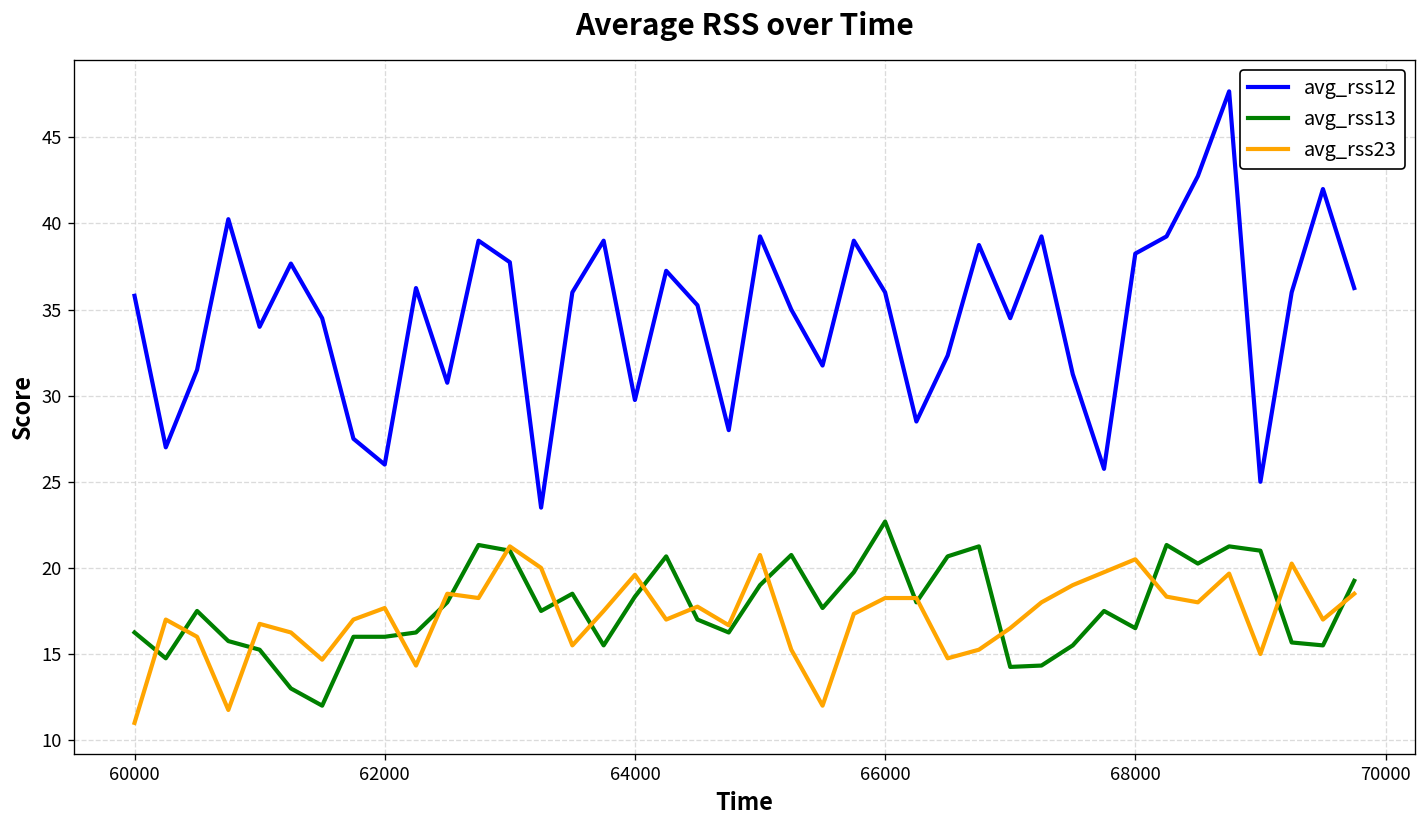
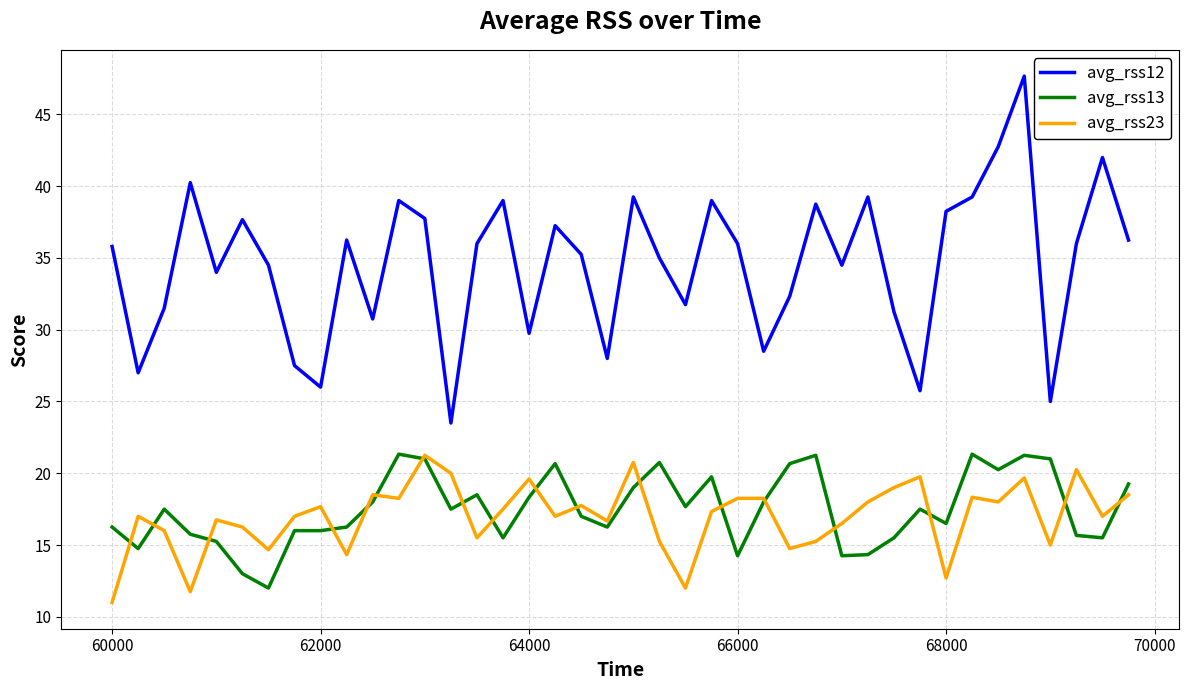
avg_rss13, 66000: 22.7 -> 14.3
avg_rss23, 68000: 20.5 -> 12.7
